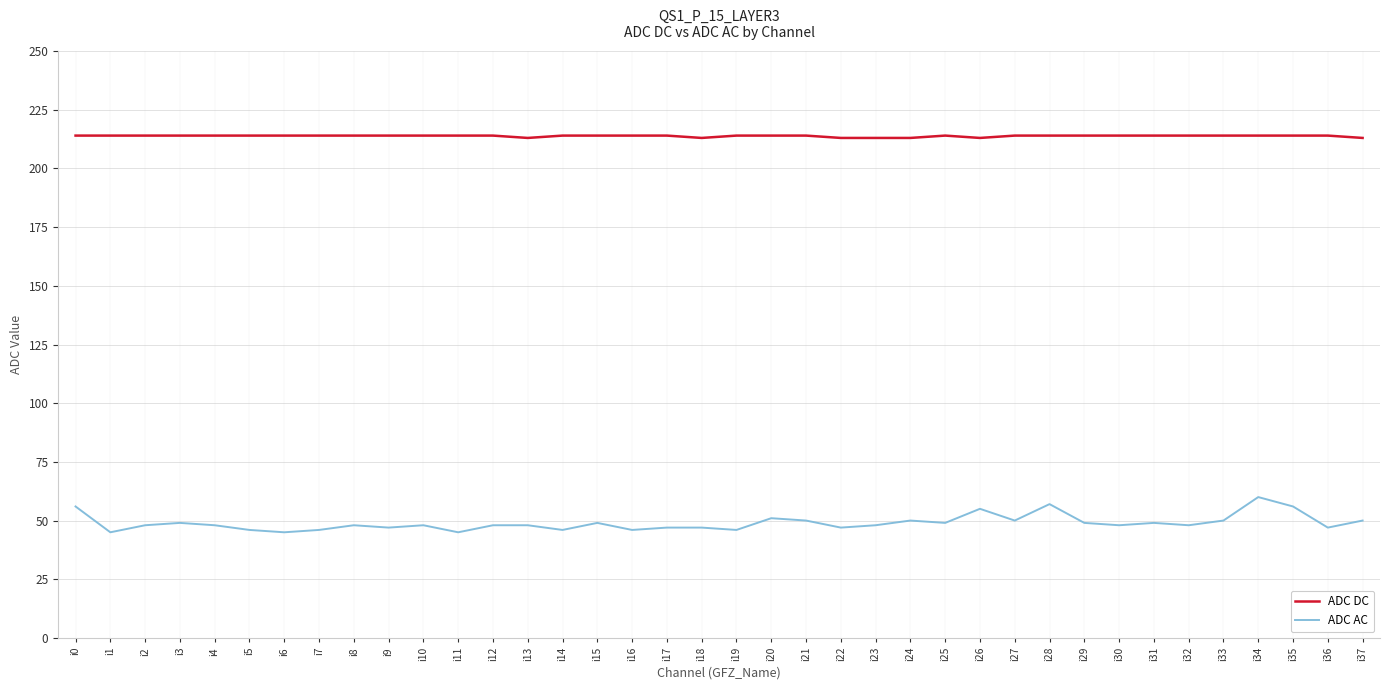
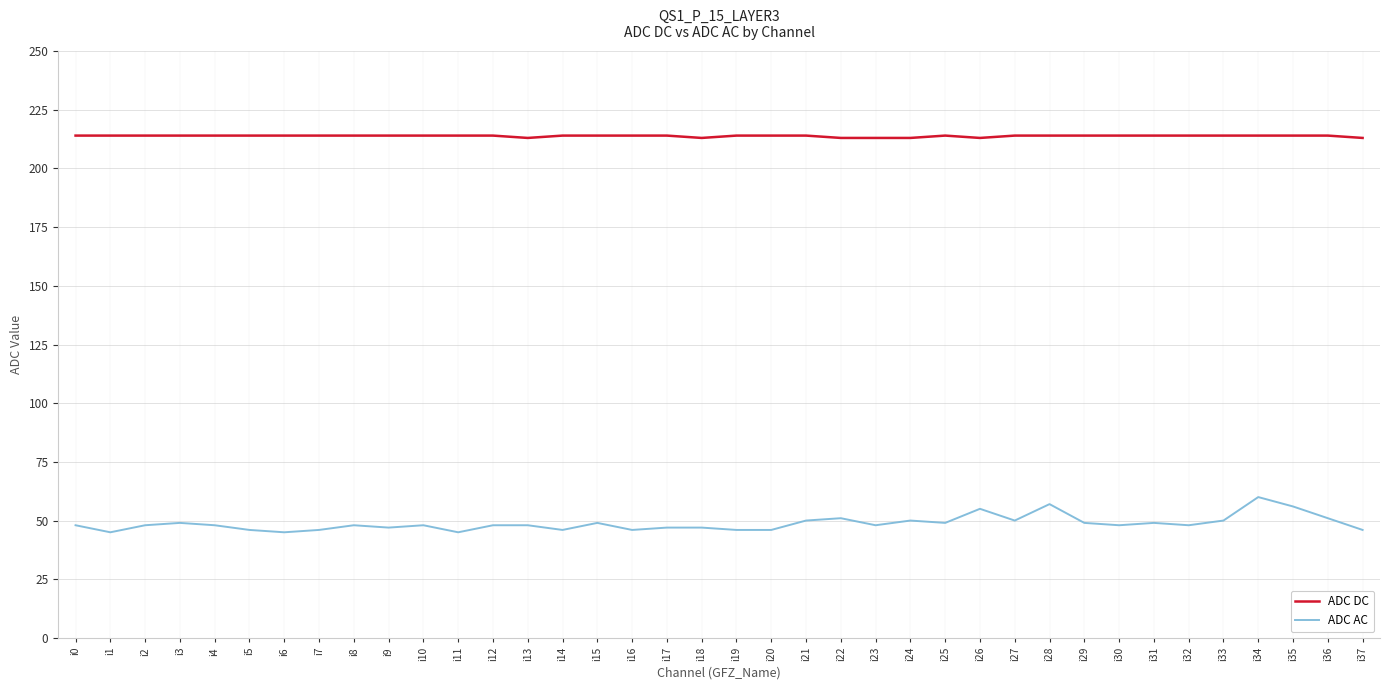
ADC AC, i0: 56 -> 48
ADC AC, i20: 51 -> 46
ADC AC, i22: 47 -> 51
ADC AC, i36: 47 -> 51
ADC AC, i37: 50 -> 46
